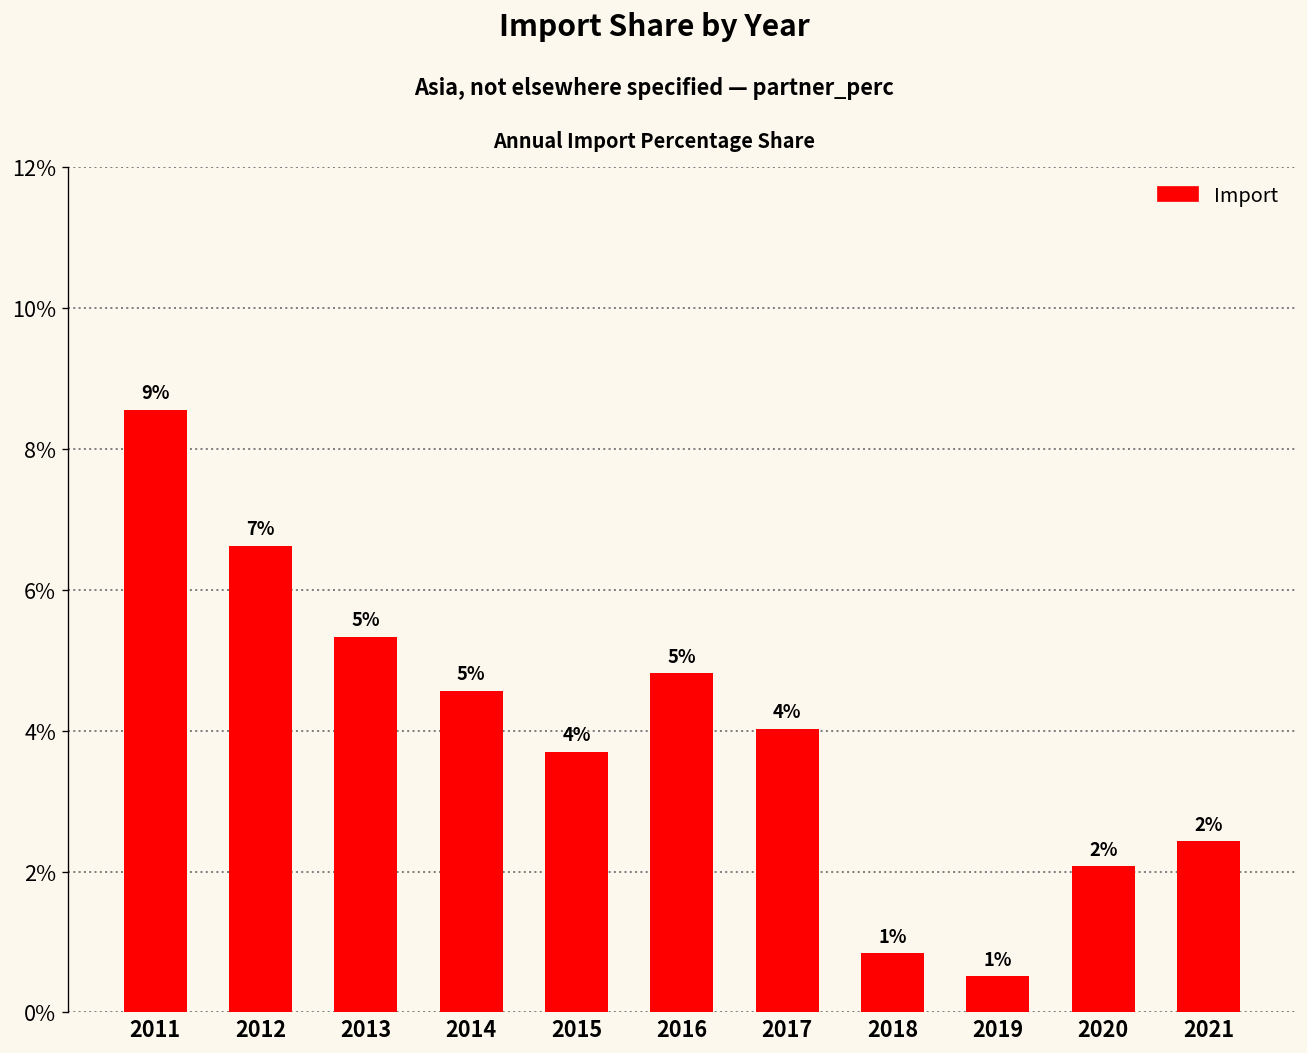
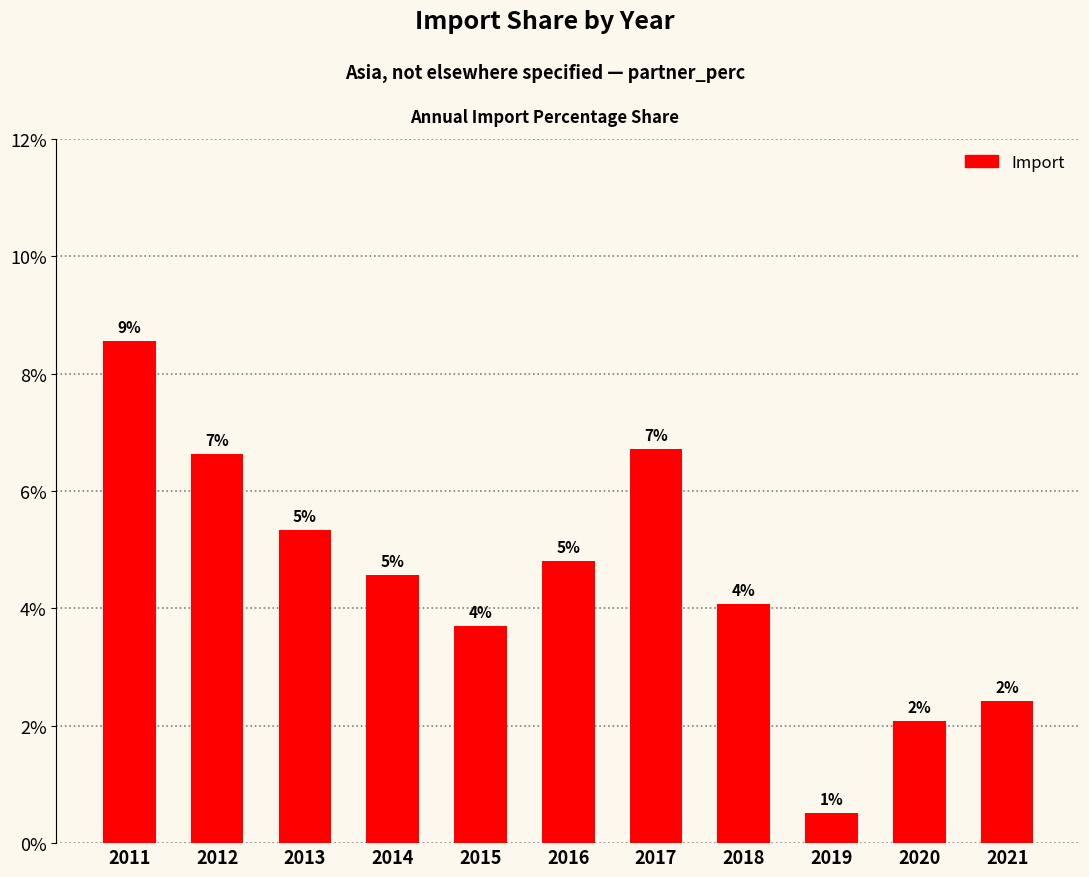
2017: 4% -> 7%
2018: 1% -> 4%
